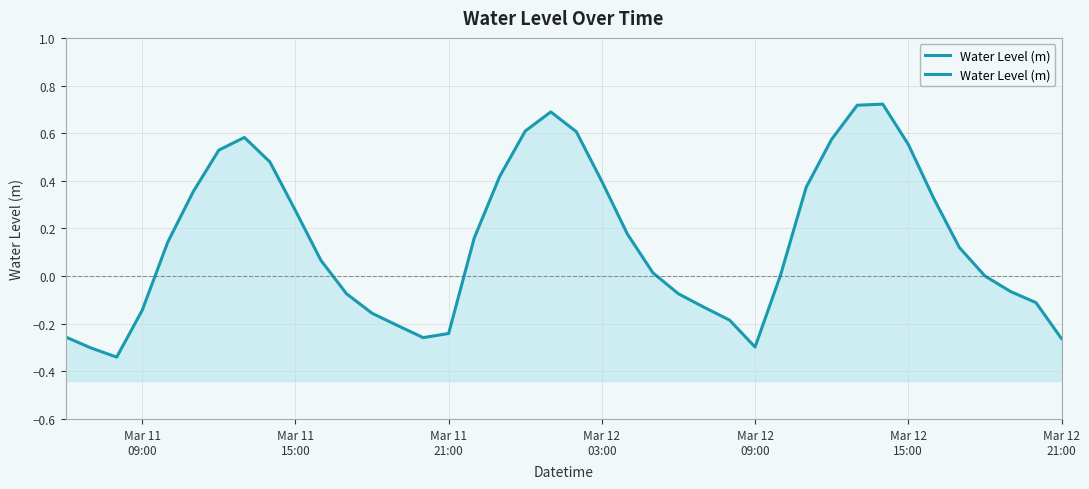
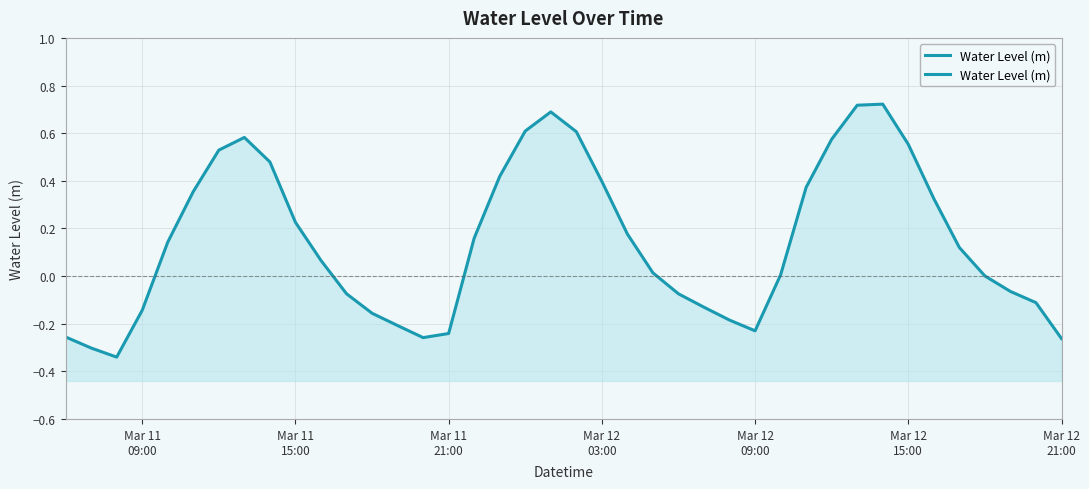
Mar 11 15:00: 0.27 -> 0.23
Mar 12 09:00: -0.30 -> -0.23
